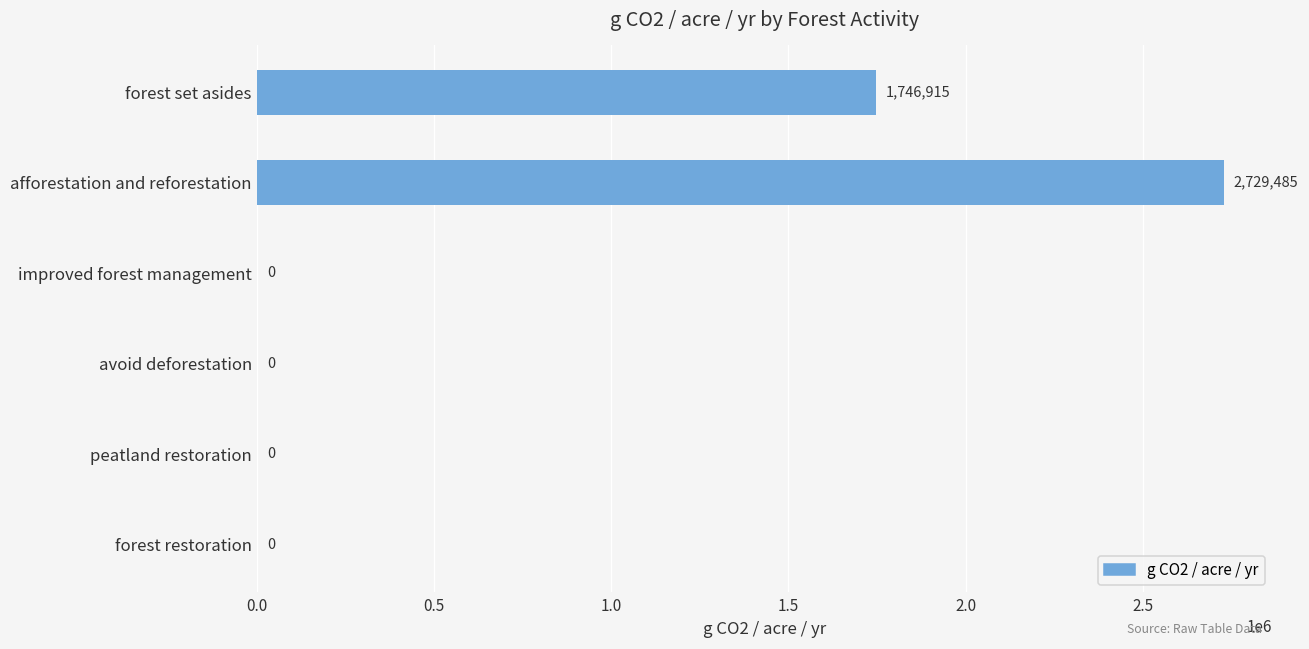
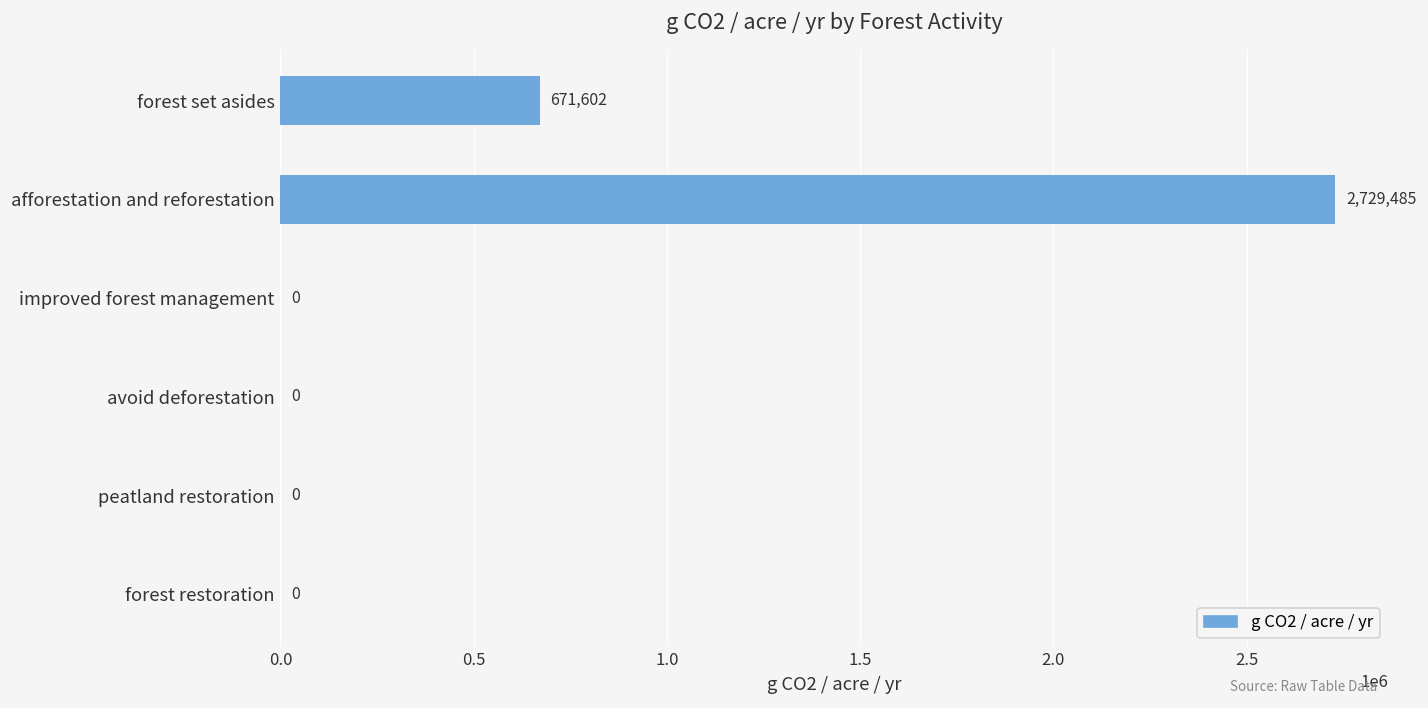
forest set asides: 1,746,915 -> 671,602
